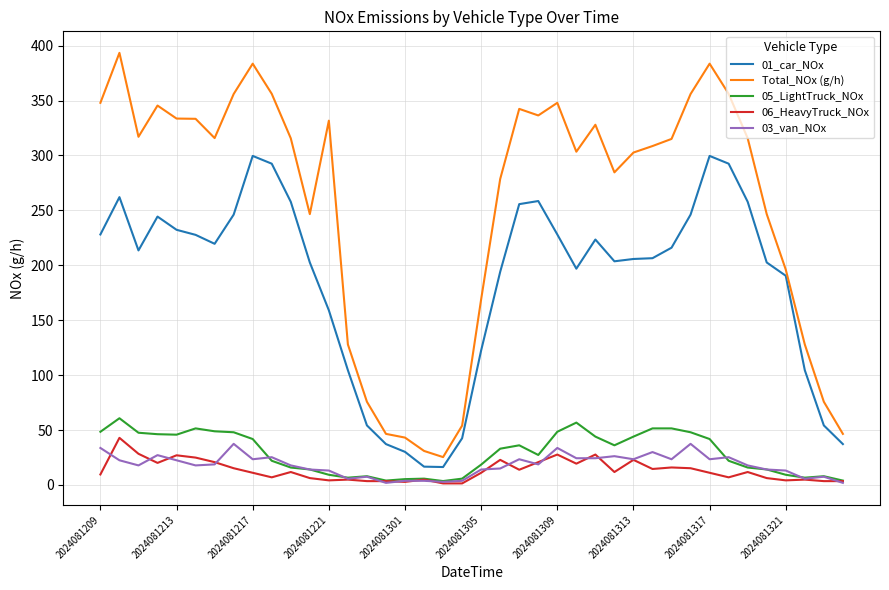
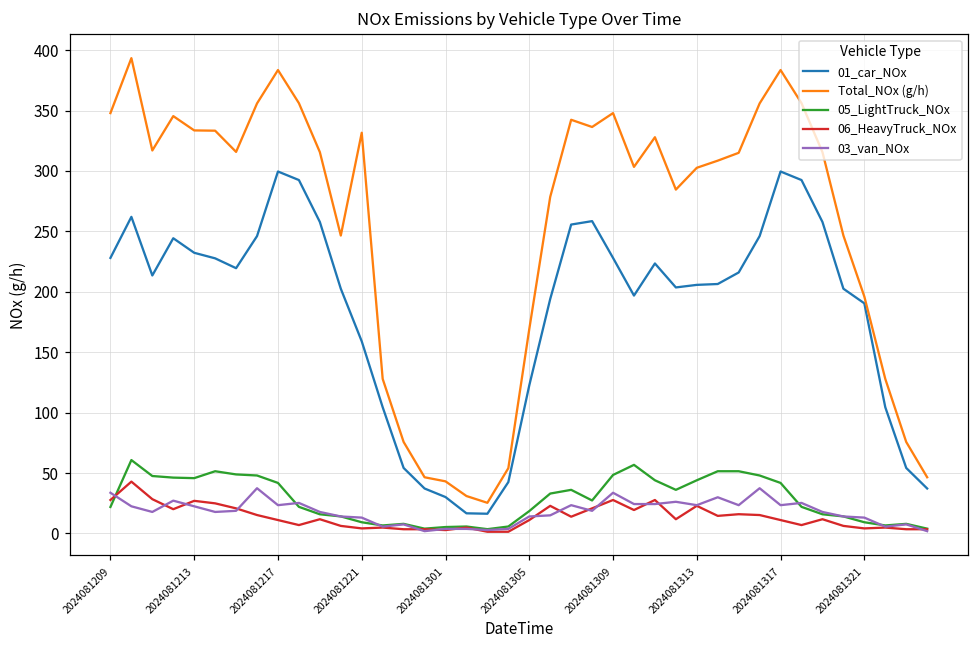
05_LightTruck_NOx, 2024081209: 48 -> 22
06_HeavyTruck_NOx, 2024081209: 10 -> 28
